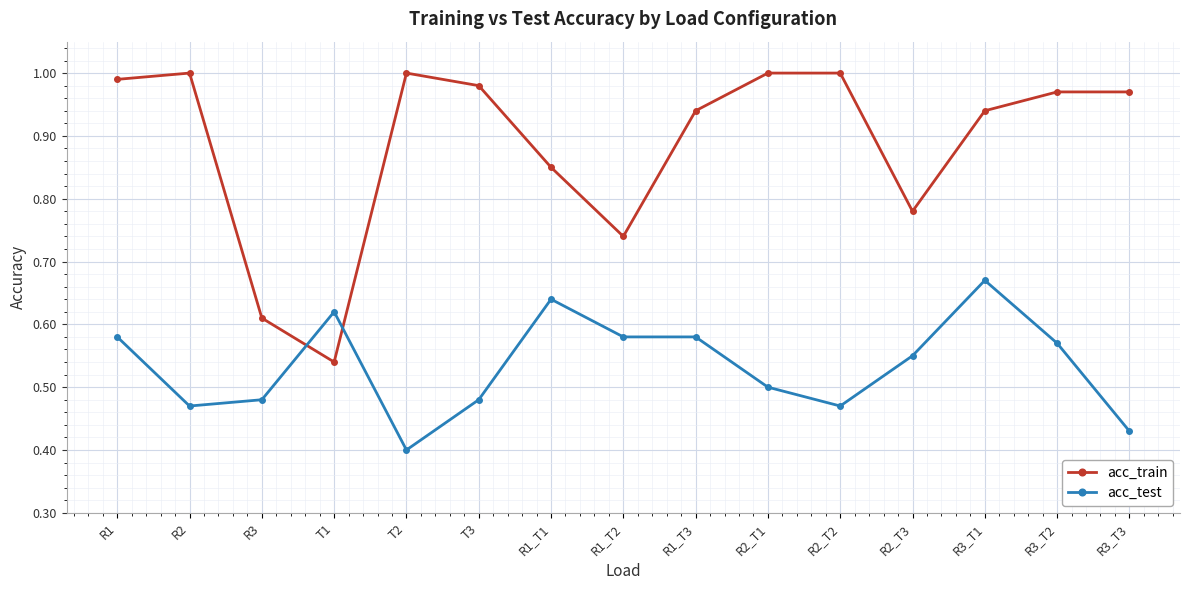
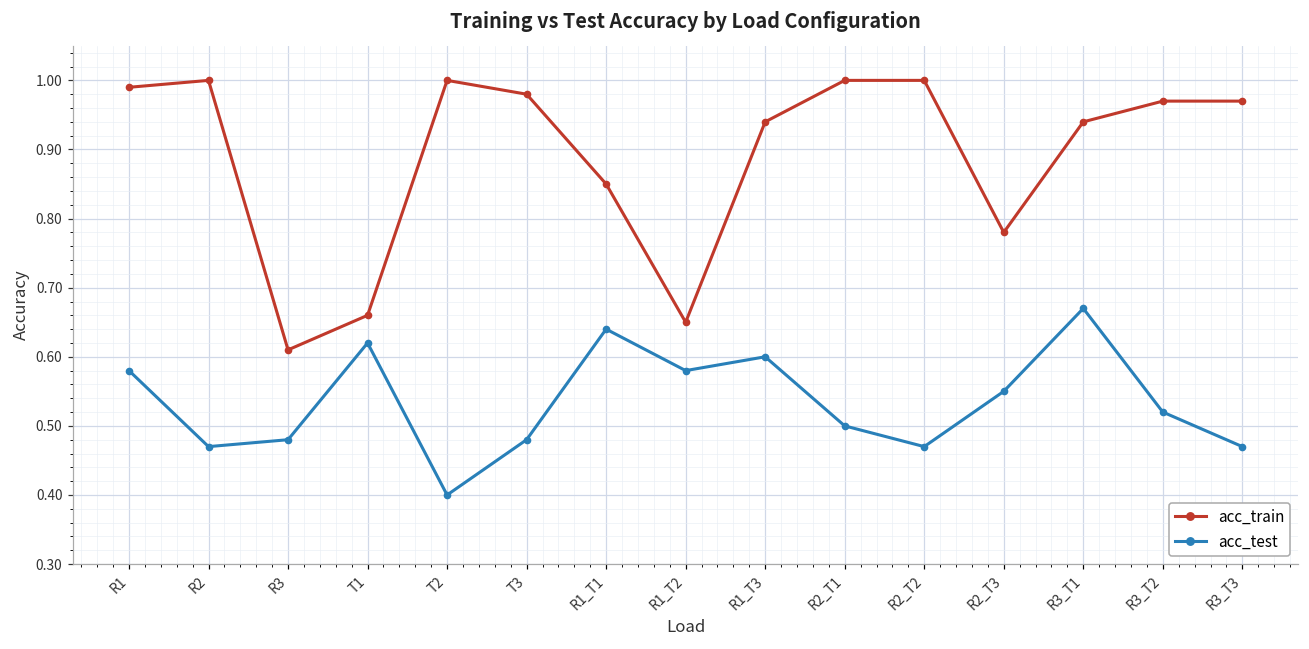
acc_train, T1: 0.54 -> 0.66
acc_train, R1_T2: 0.74 -> 0.65
acc_test, R1_T3: 0.58 -> 0.60
acc_test, R3_T2: 0.57 -> 0.52
acc_test, R3_T3: 0.43 -> 0.47
